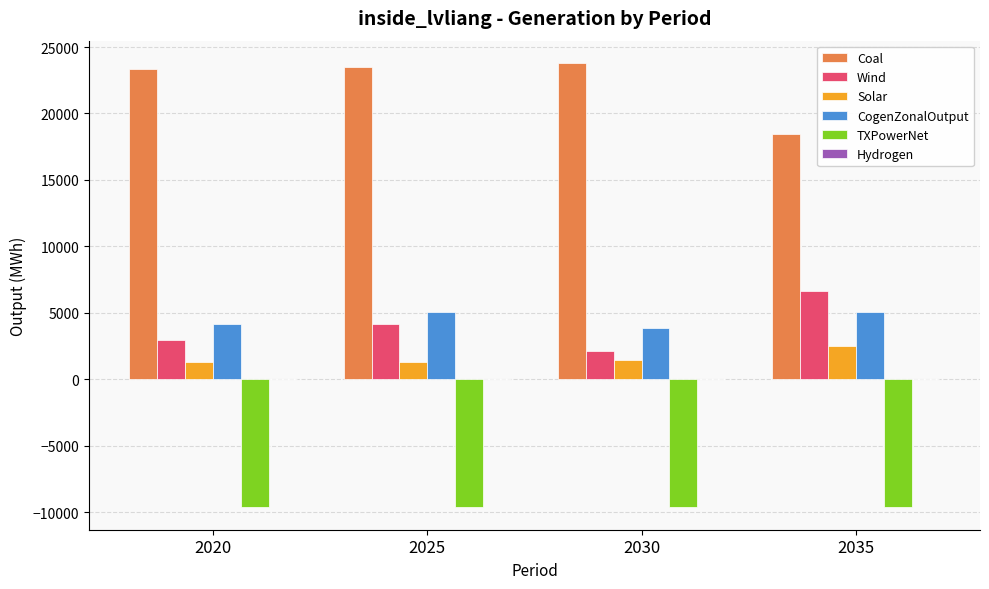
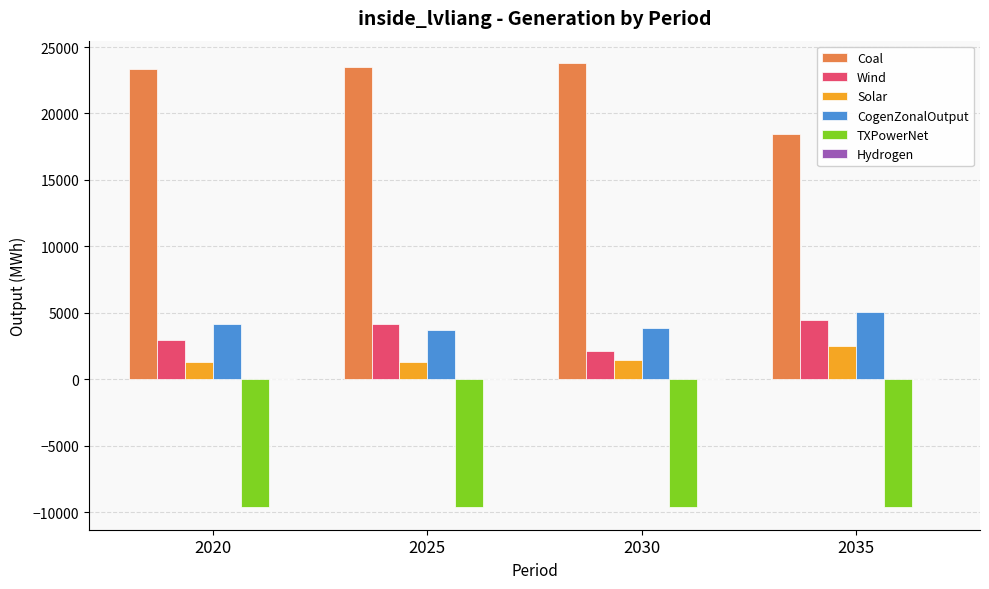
CogenZonalOutput, 2025: 5100 -> 3700
Wind, 2035: 6600 -> 4400
